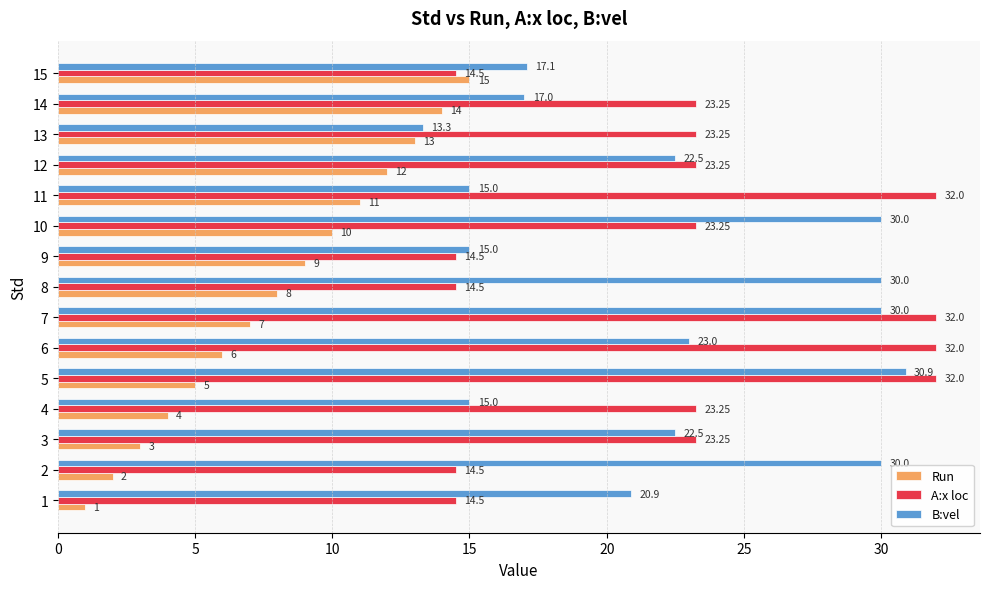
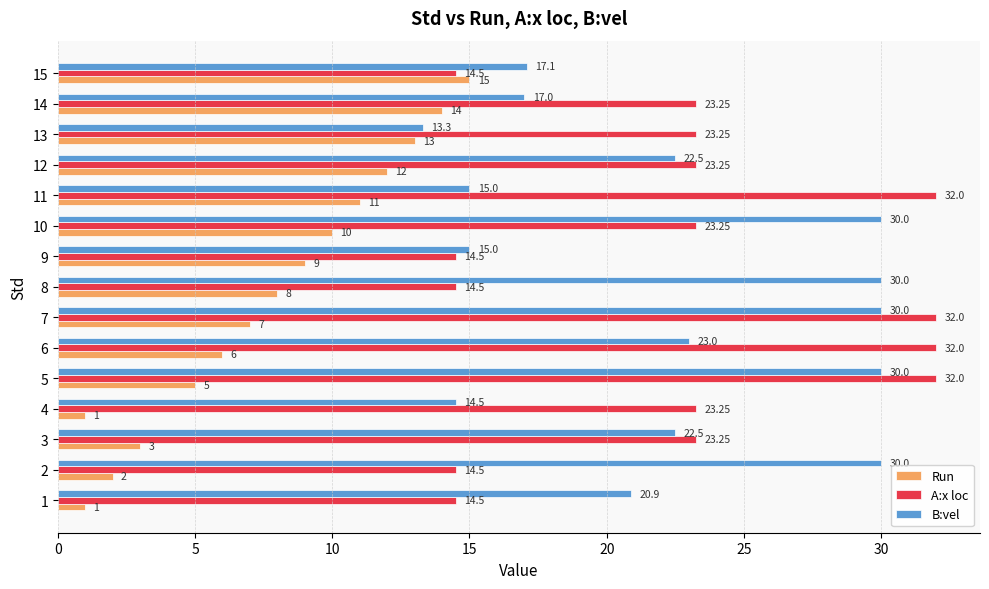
B:vel, 5: 30.9 -> 30.0
B:vel, 4: 15.0 -> 14.5
Run, 4: 4 -> 1
